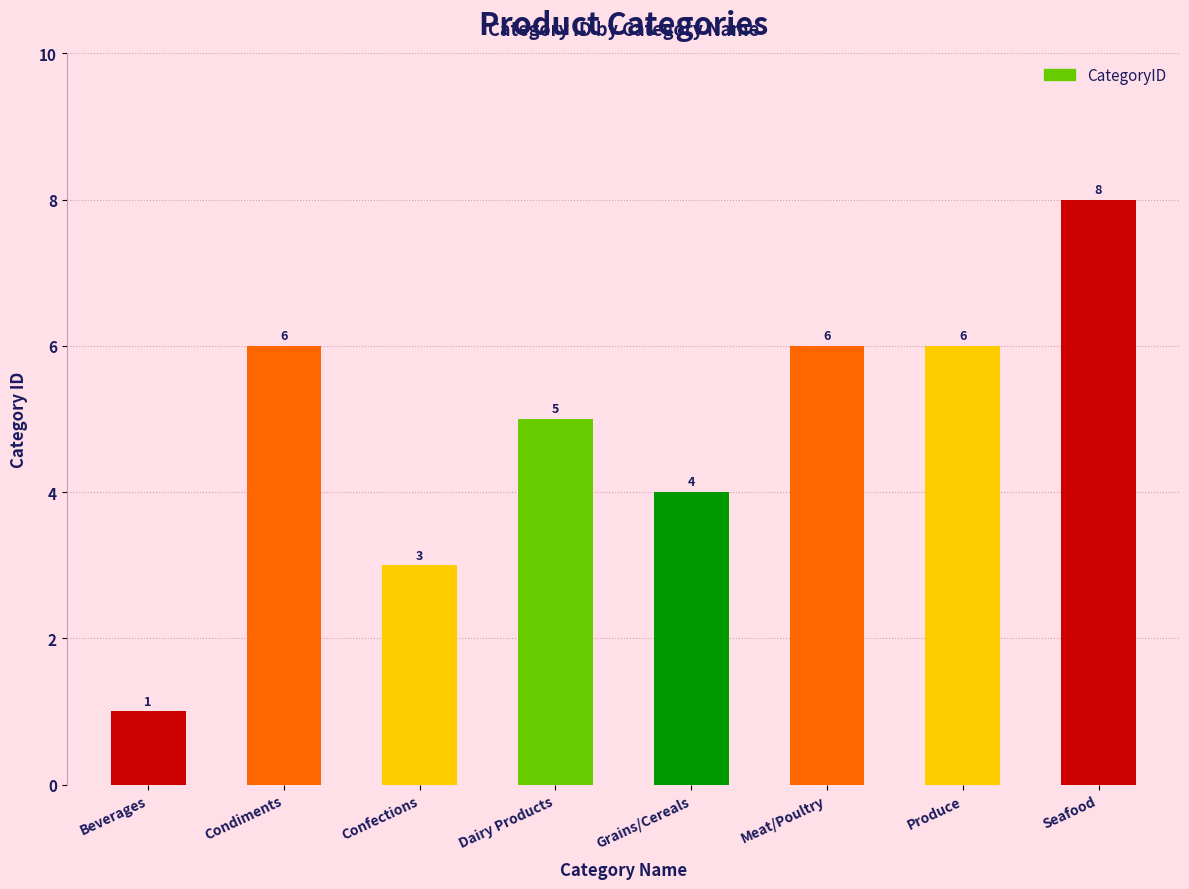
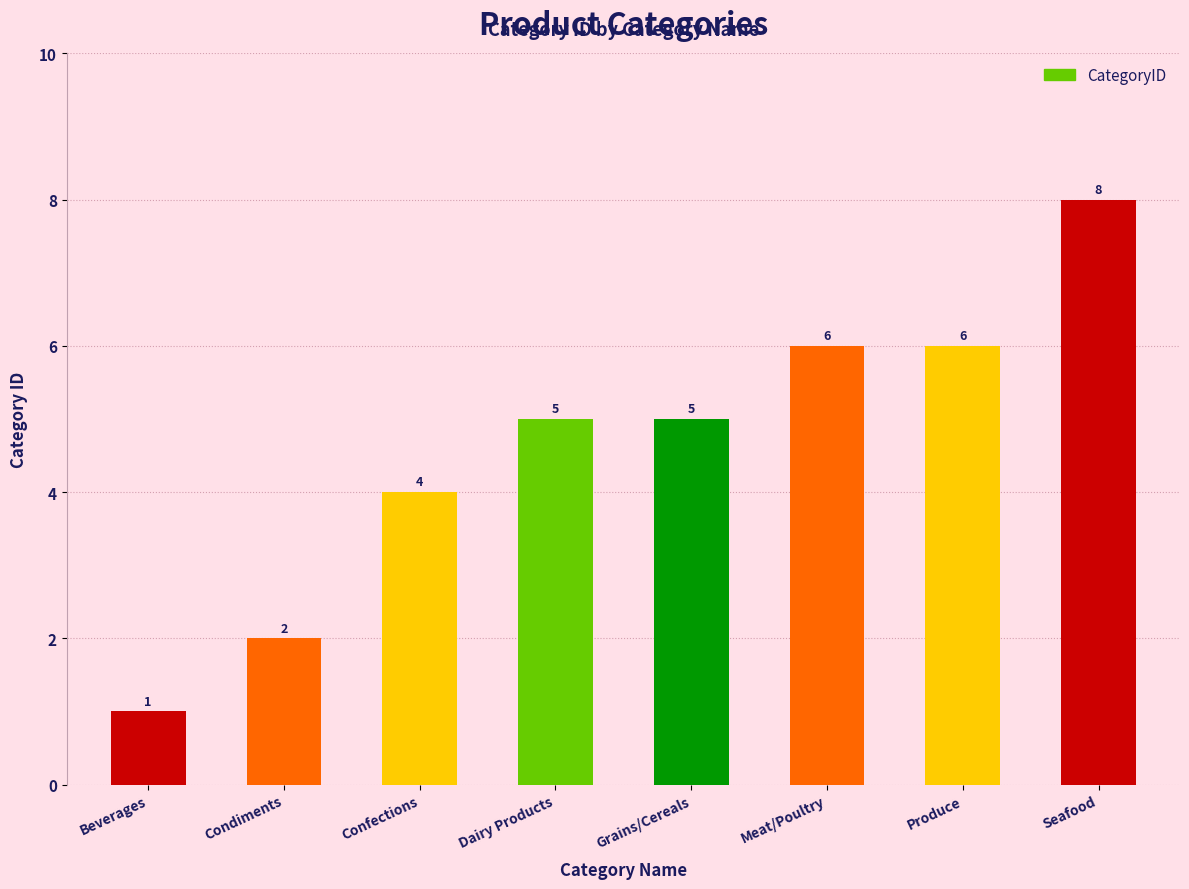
Condiments: 6 -> 2
Confections: 3 -> 4
Grains/Cereals: 4 -> 5
